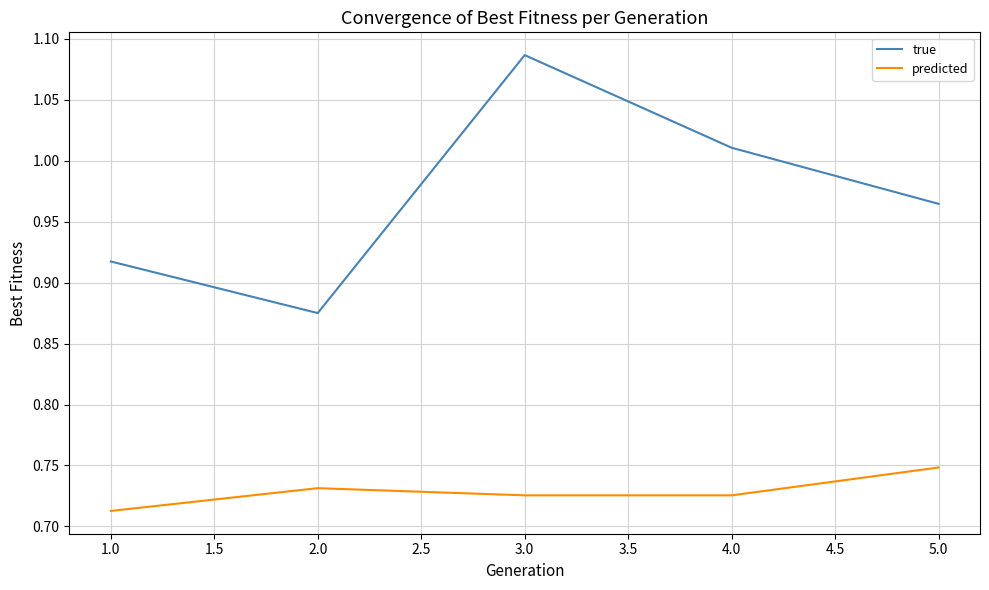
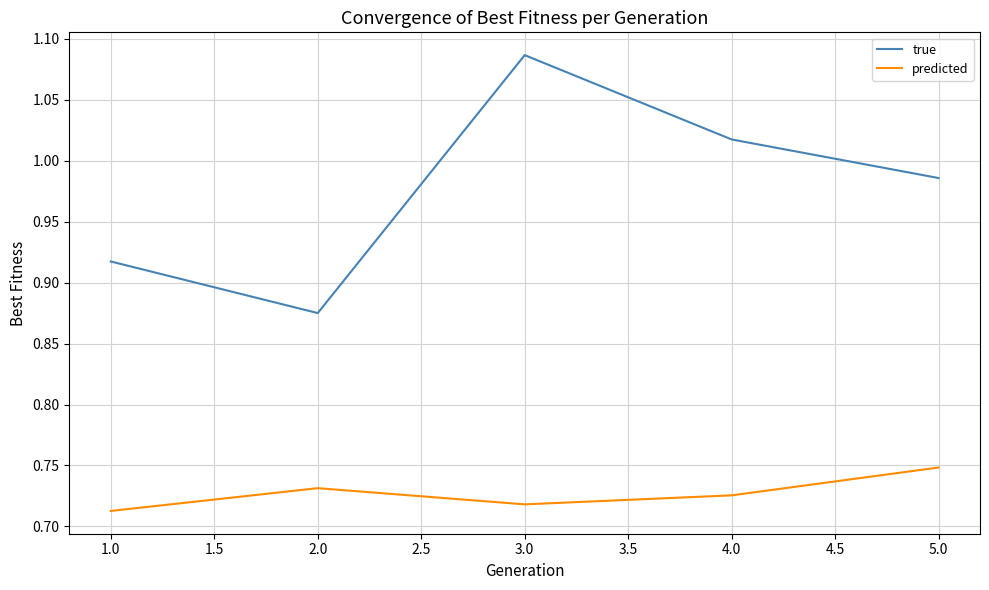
predicted, 3.0: 0.726 -> 0.718
true, 4.0: 1.011 -> 1.017
true, 5.0: 0.965 -> 0.986
